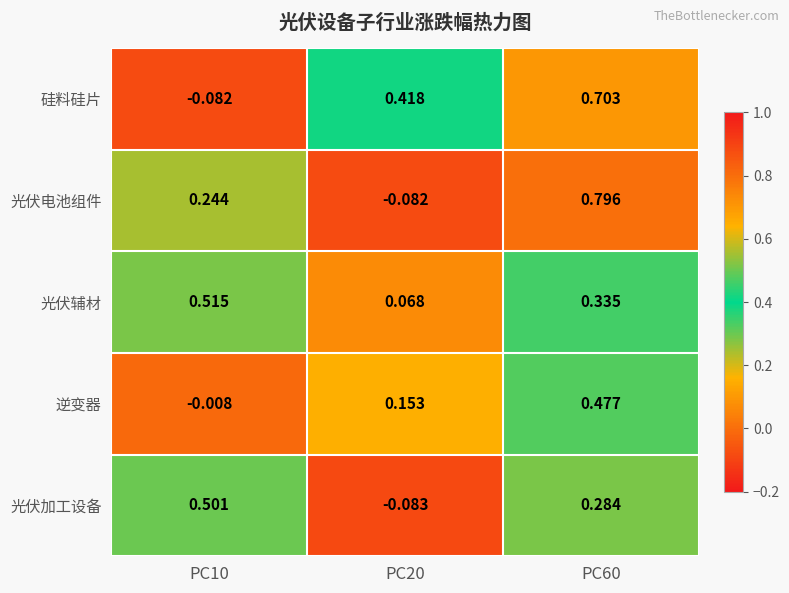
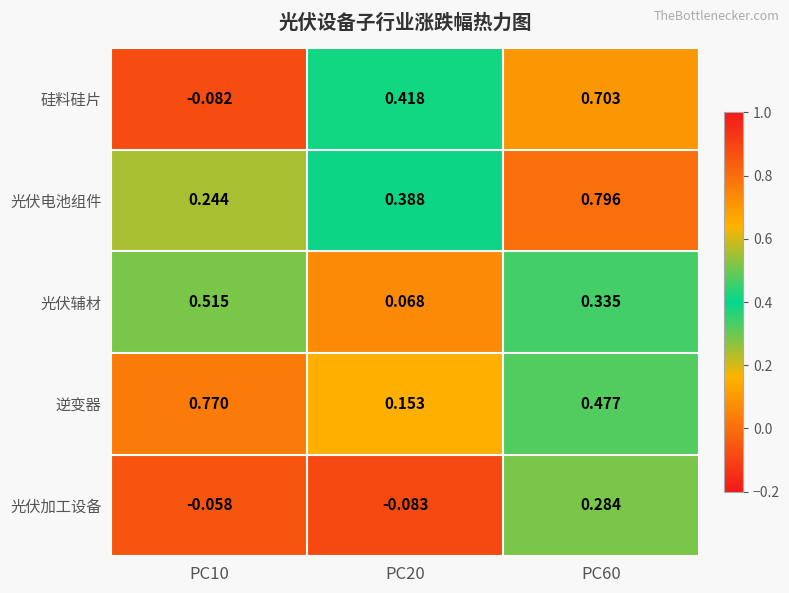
光伏电池组件, PC20: -0.082 -> 0.388
逆变器, PC10: -0.008 -> 0.770
光伏加工设备, PC10: 0.501 -> -0.058
